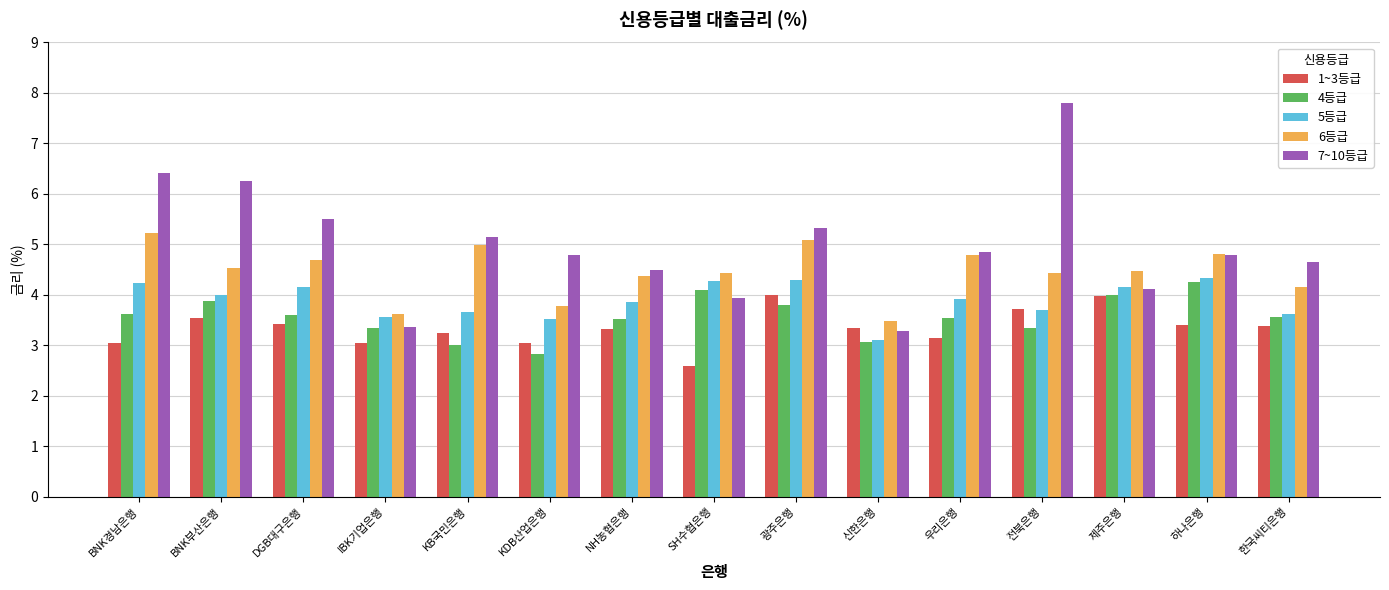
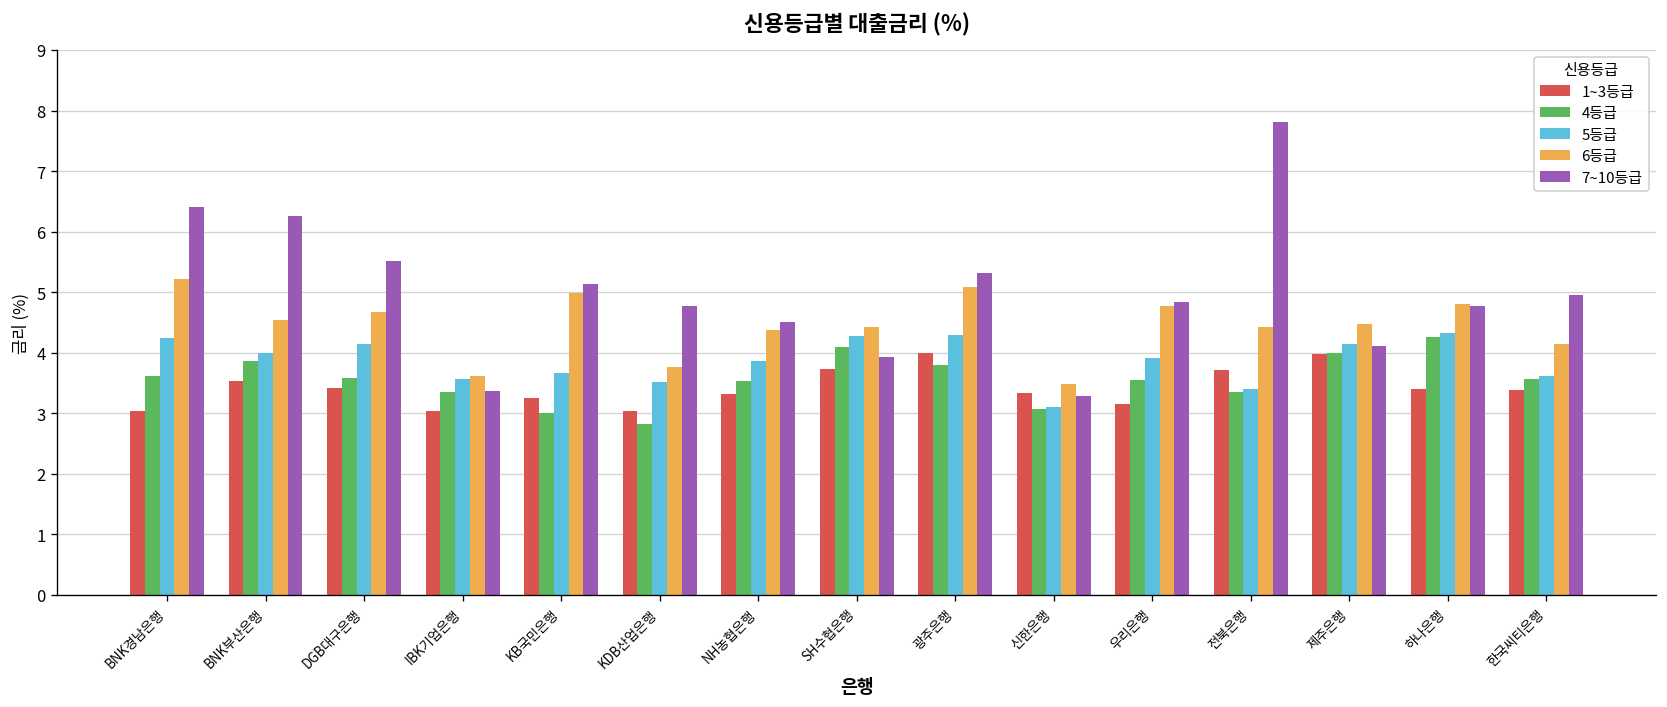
1~3등급, SH수협은행: 2.6 -> 3.7
5등급, 전북은행: 3.7 -> 3.4
7~10등급, 한국씨티은행: 4.7 -> 5.0
